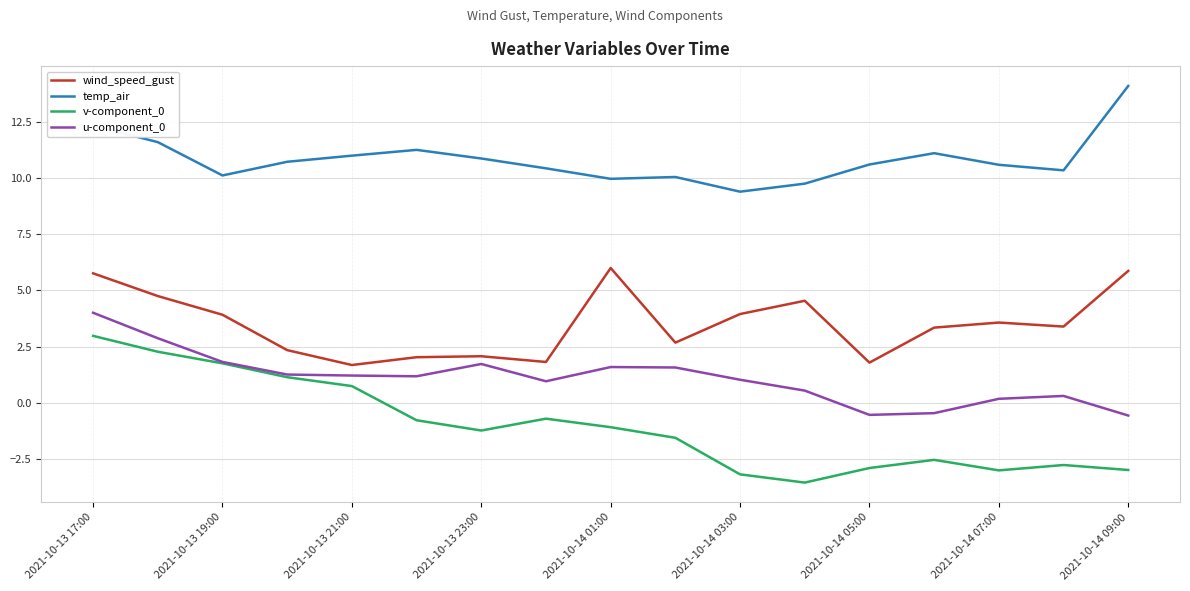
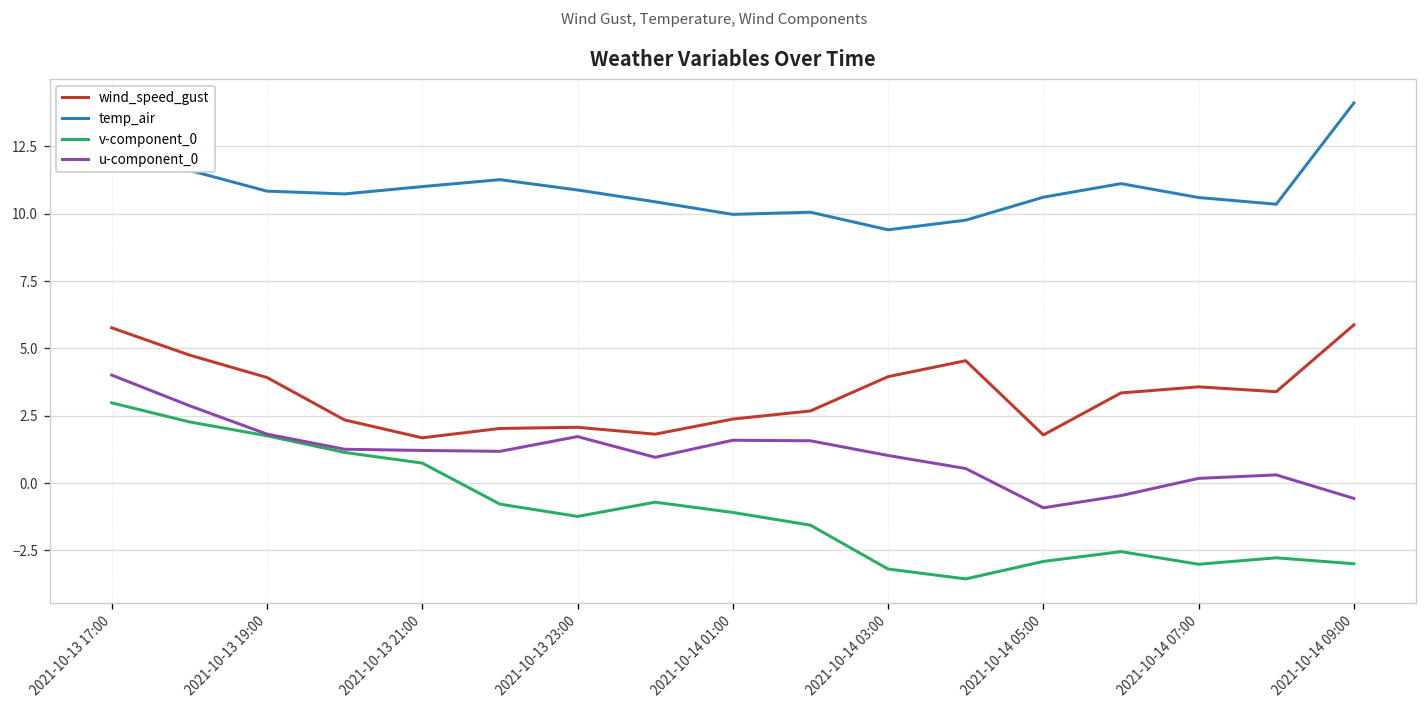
temp_air, 2021-10-13 19:00: 10.1 -> 10.8
wind_speed_gust, 2021-10-14 01:00: 6.0 -> 2.4
u-component_0, 2021-10-14 05:00: -0.5 -> -0.9
